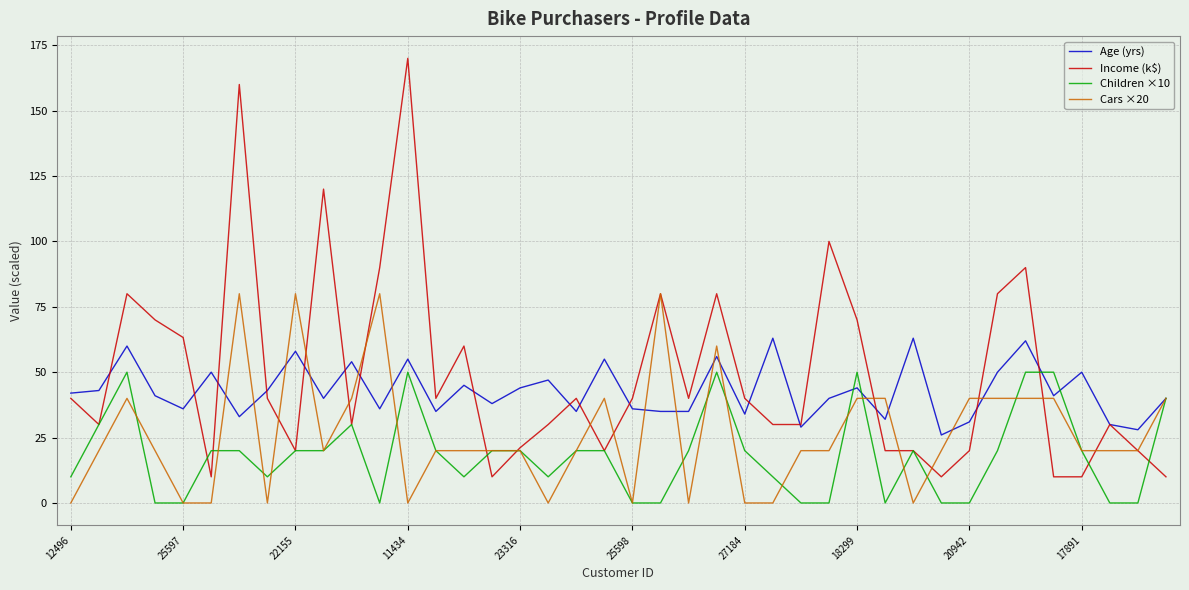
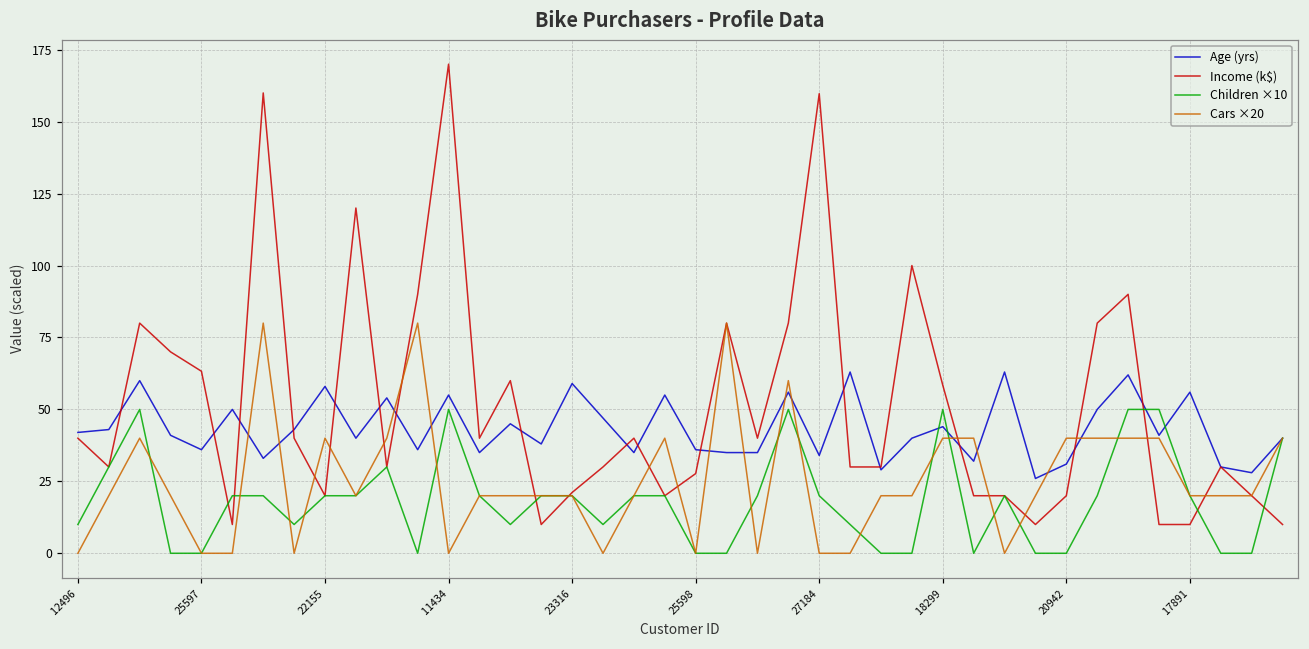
Cars ×20, 22155: 80 -> 40
Age (yrs), 23316: 44 -> 59
Income (k$), 25598: 40 -> 28
Income (k$), 27184: 40 -> 160
Income (k$), 18299: 70 -> 58
Age (yrs), 17891: 50 -> 56
